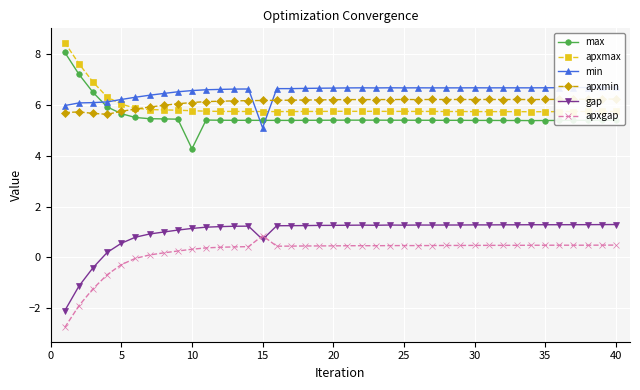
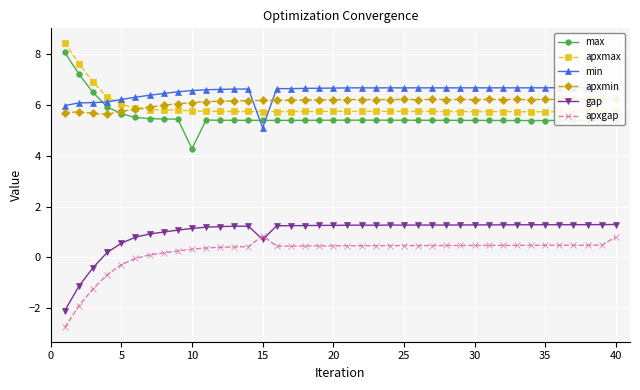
apxgap, 40: 0.5 -> 0.8
